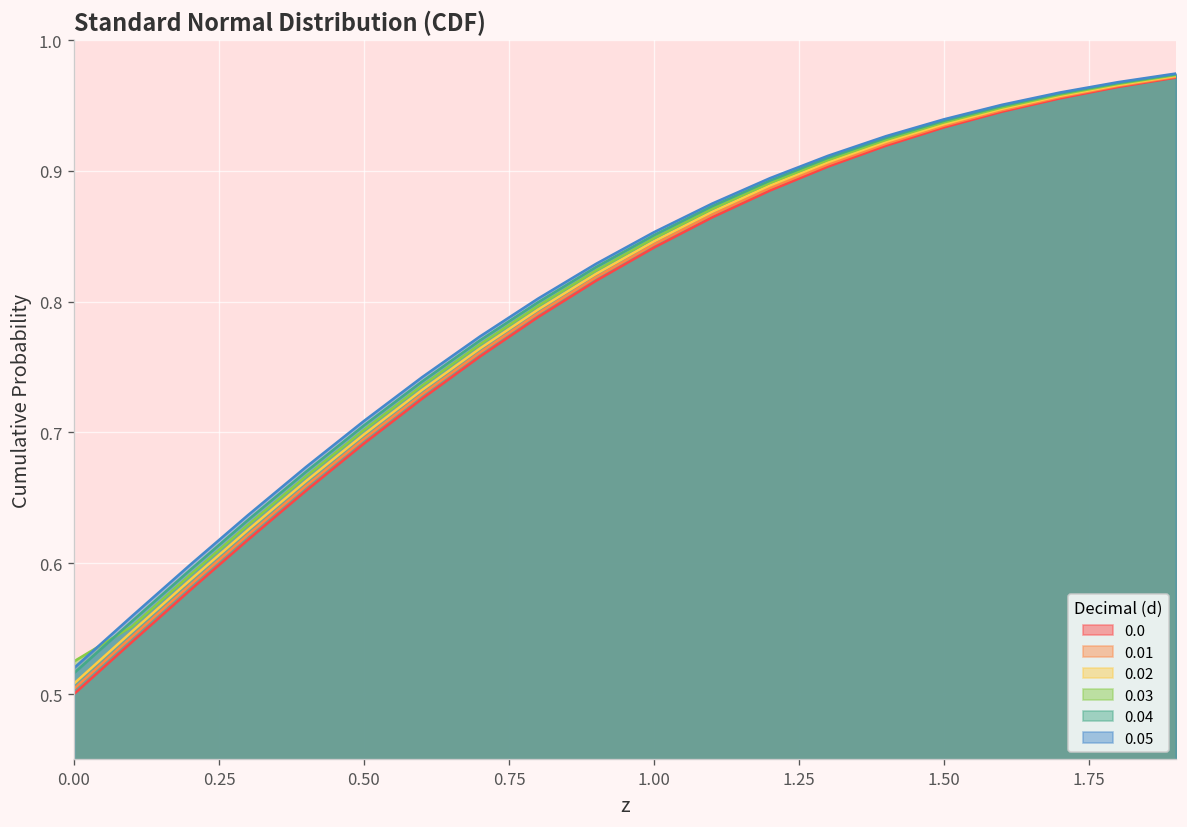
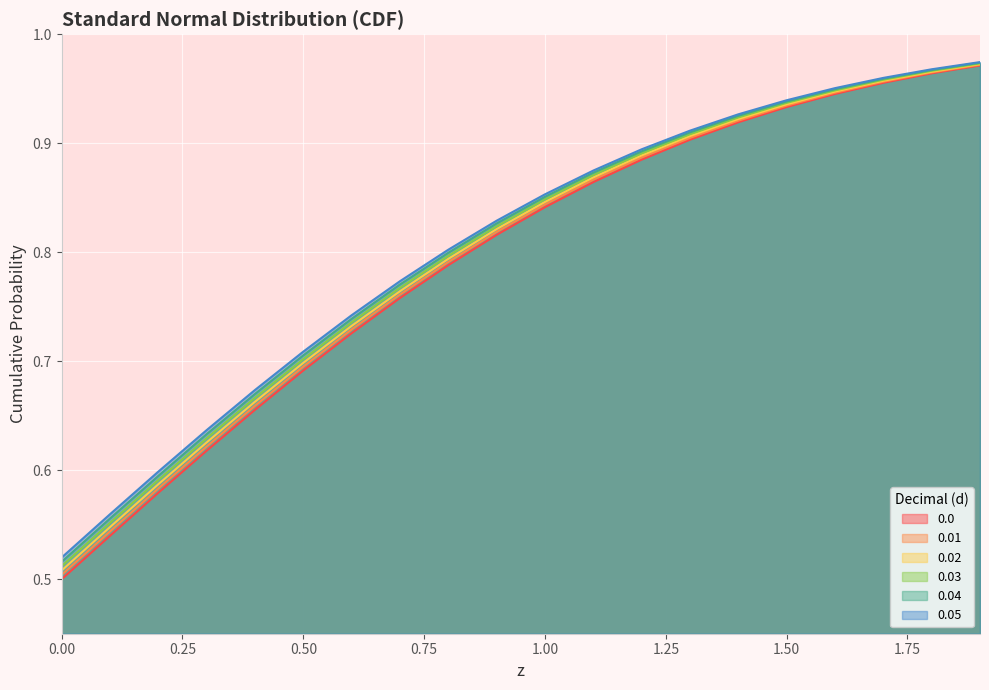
0.03, 0.00: 0.525 -> 0.512
